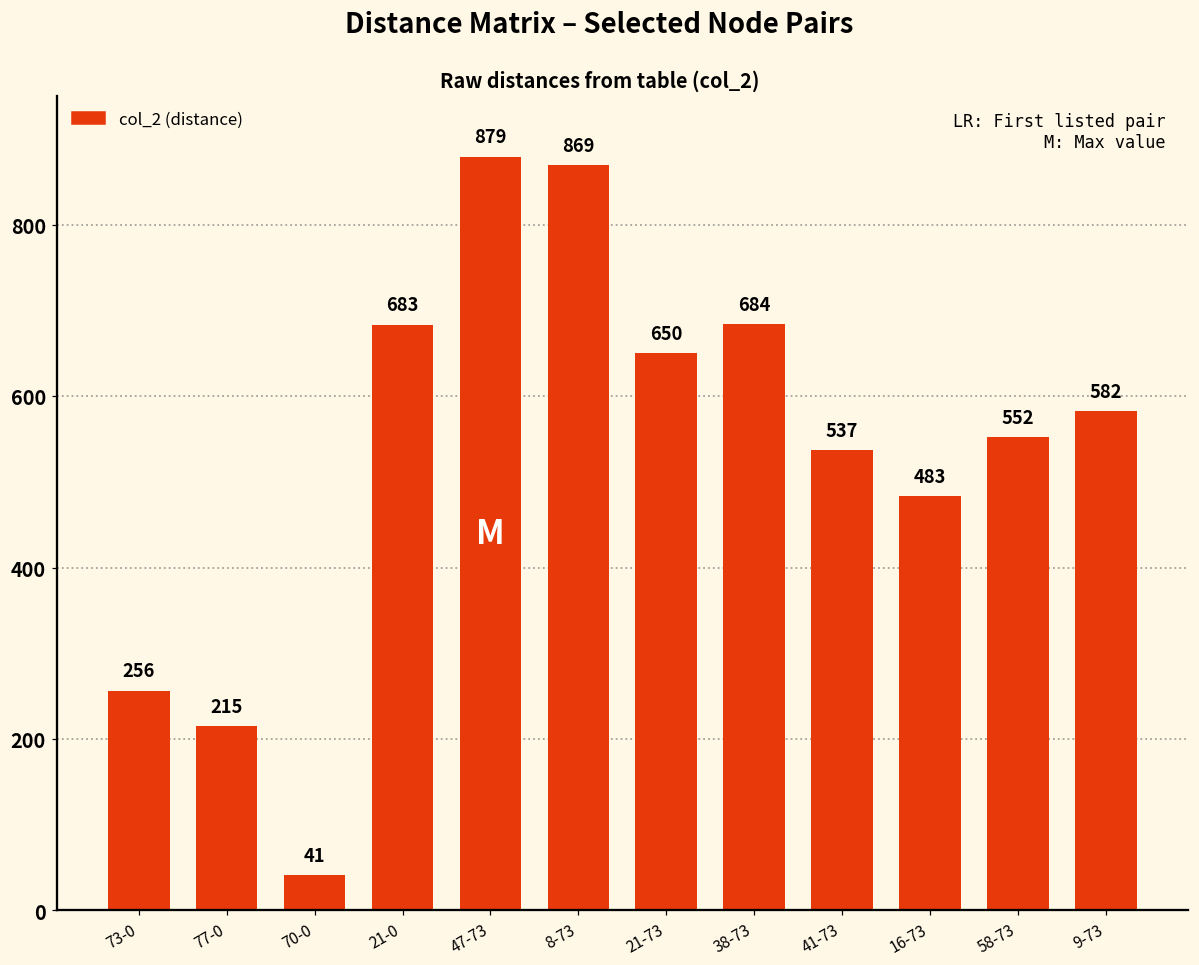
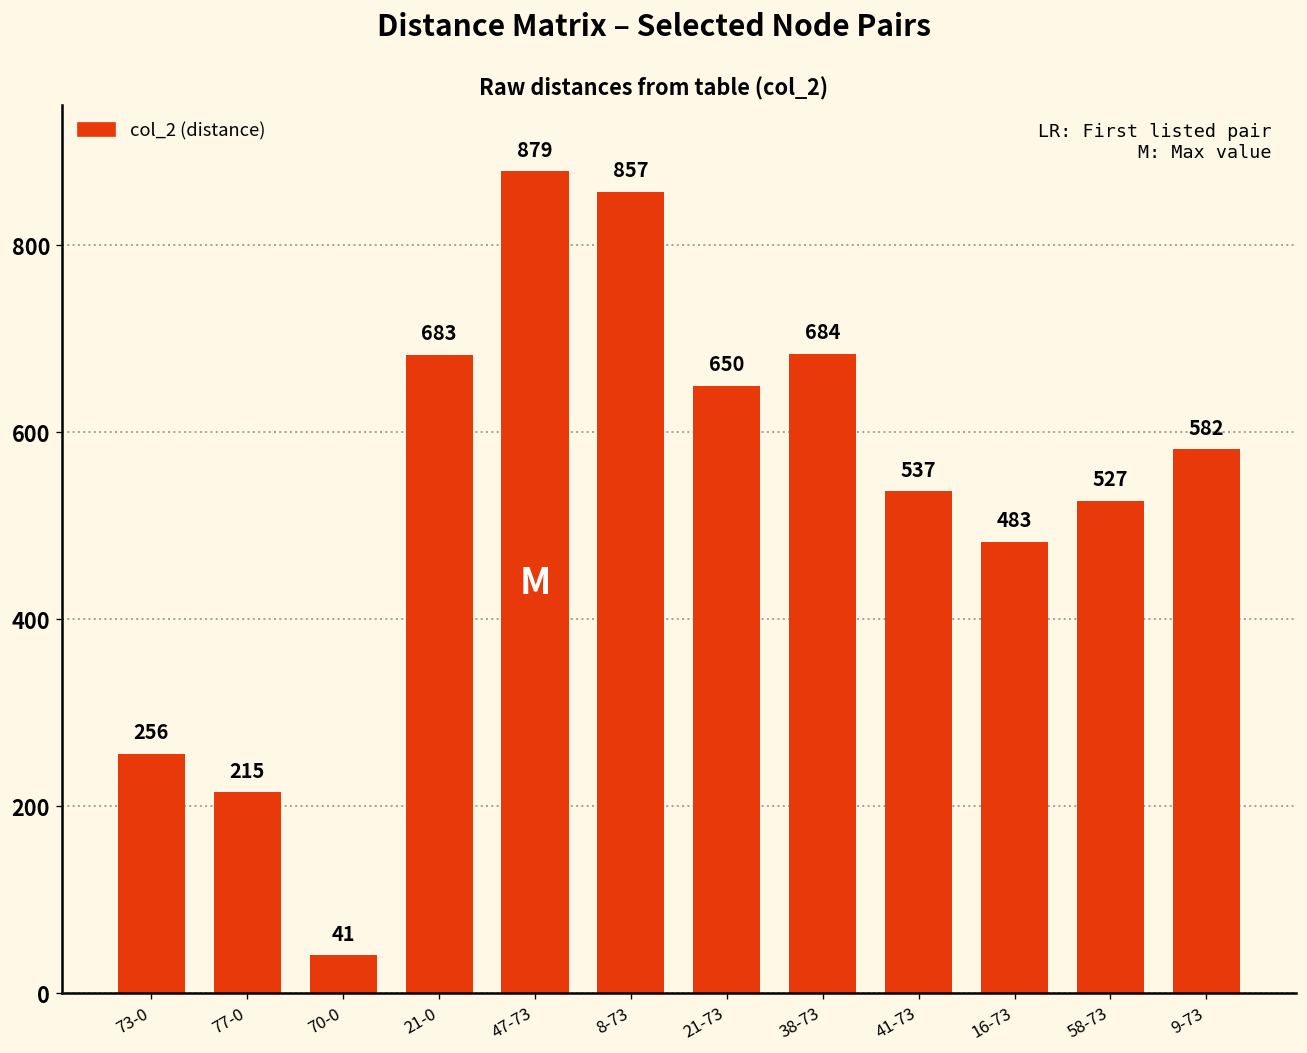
8-73: 869 -> 857
58-73: 552 -> 527
